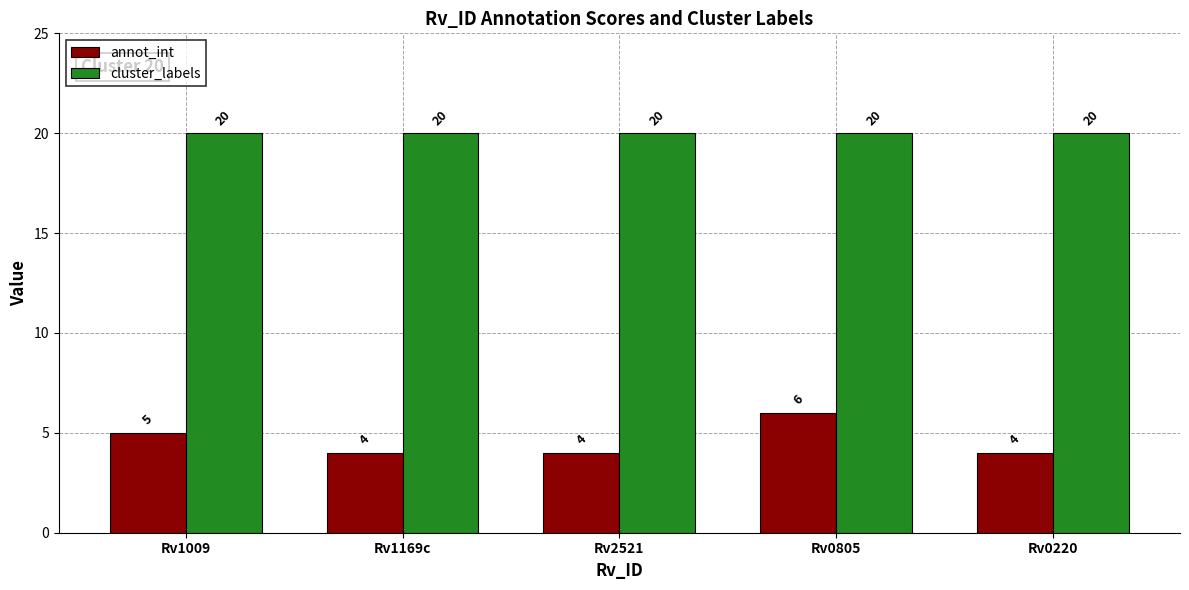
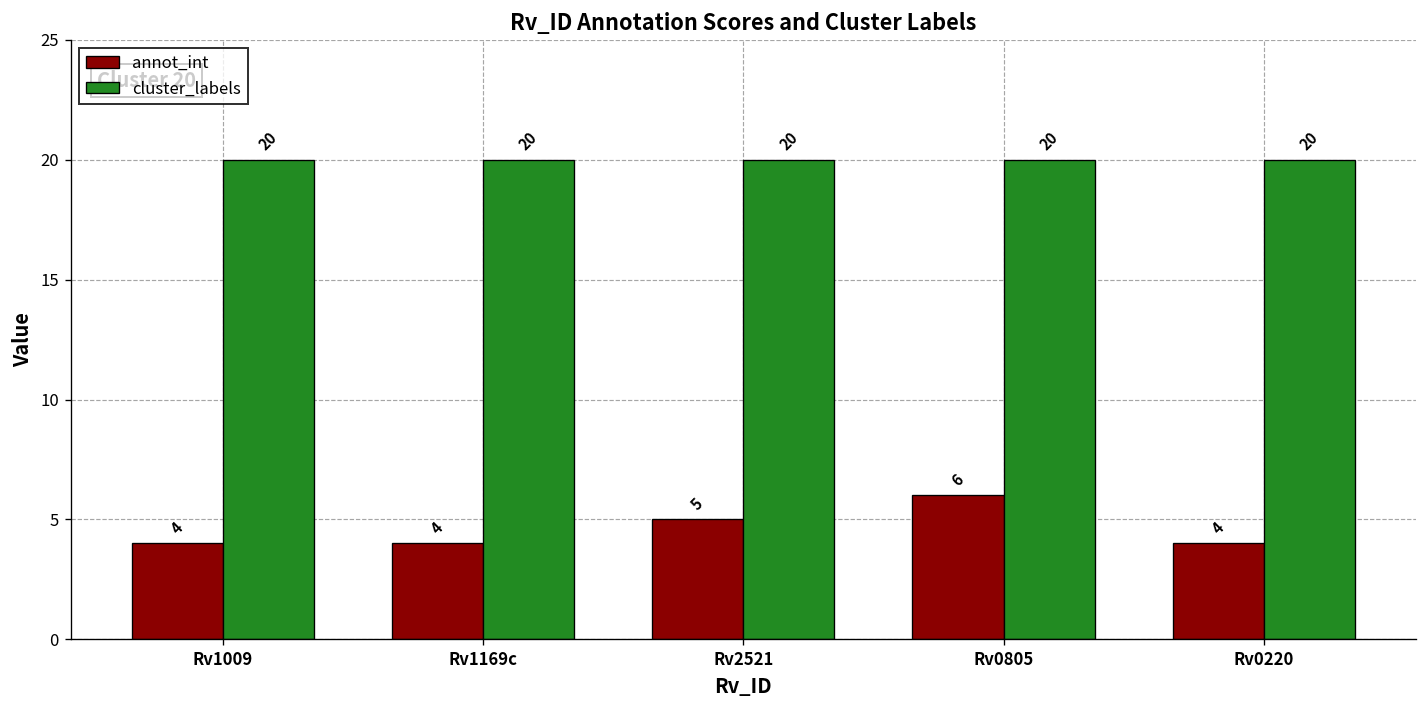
annot_int, Rv1009: 5 -> 4
annot_int, Rv2521: 4 -> 5
